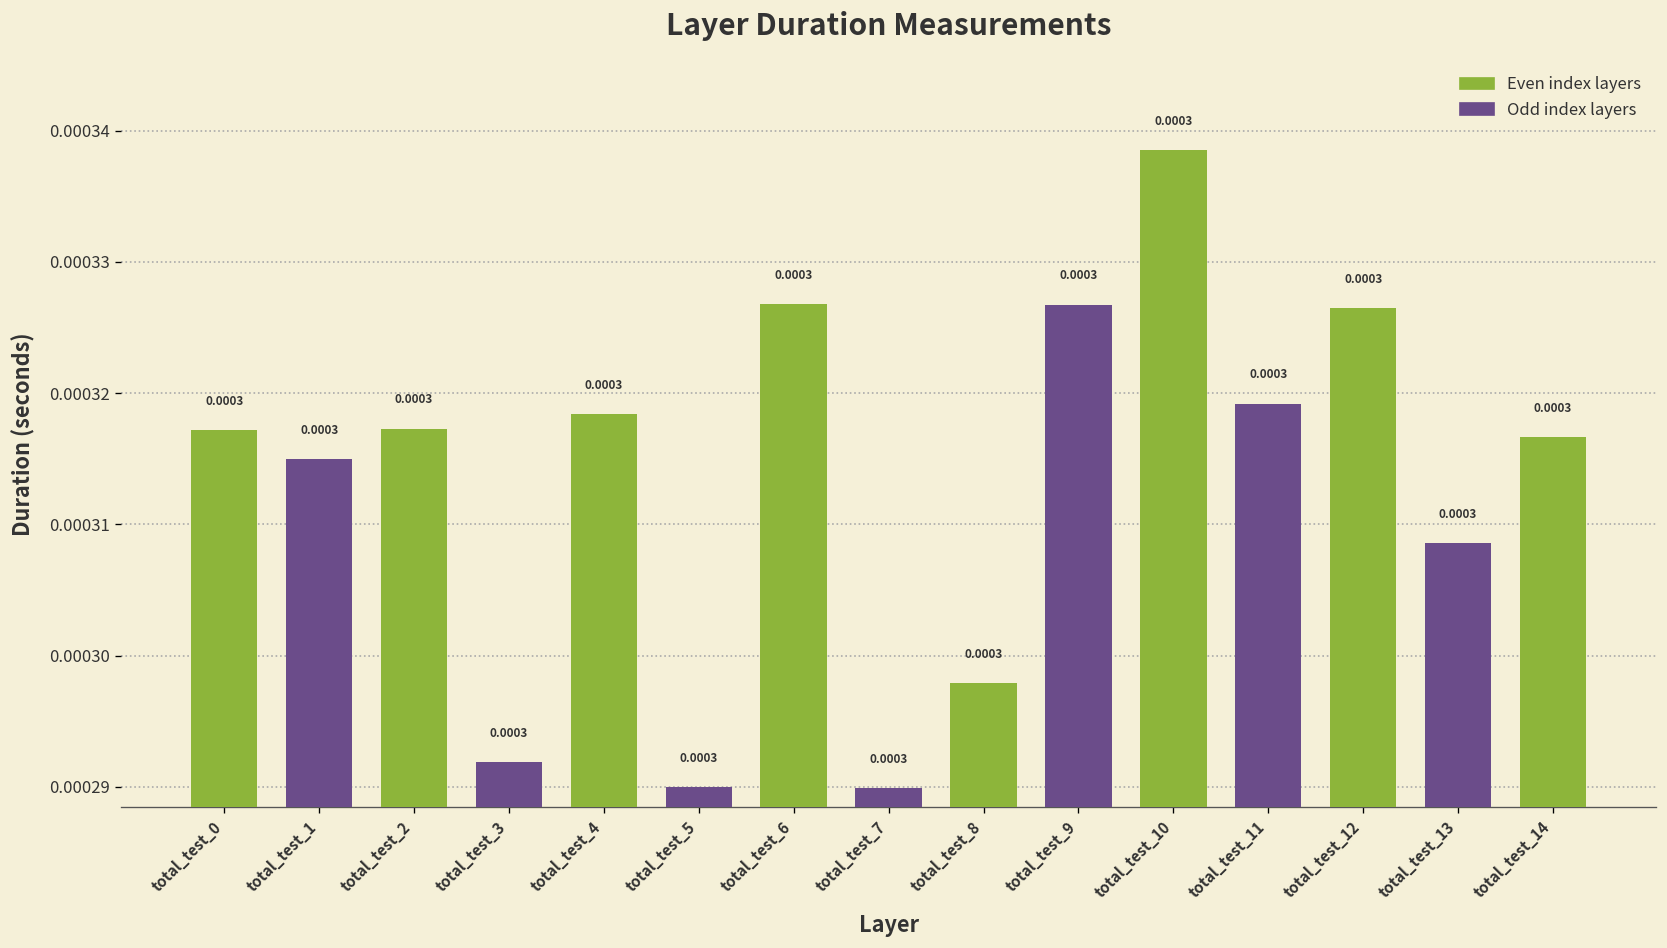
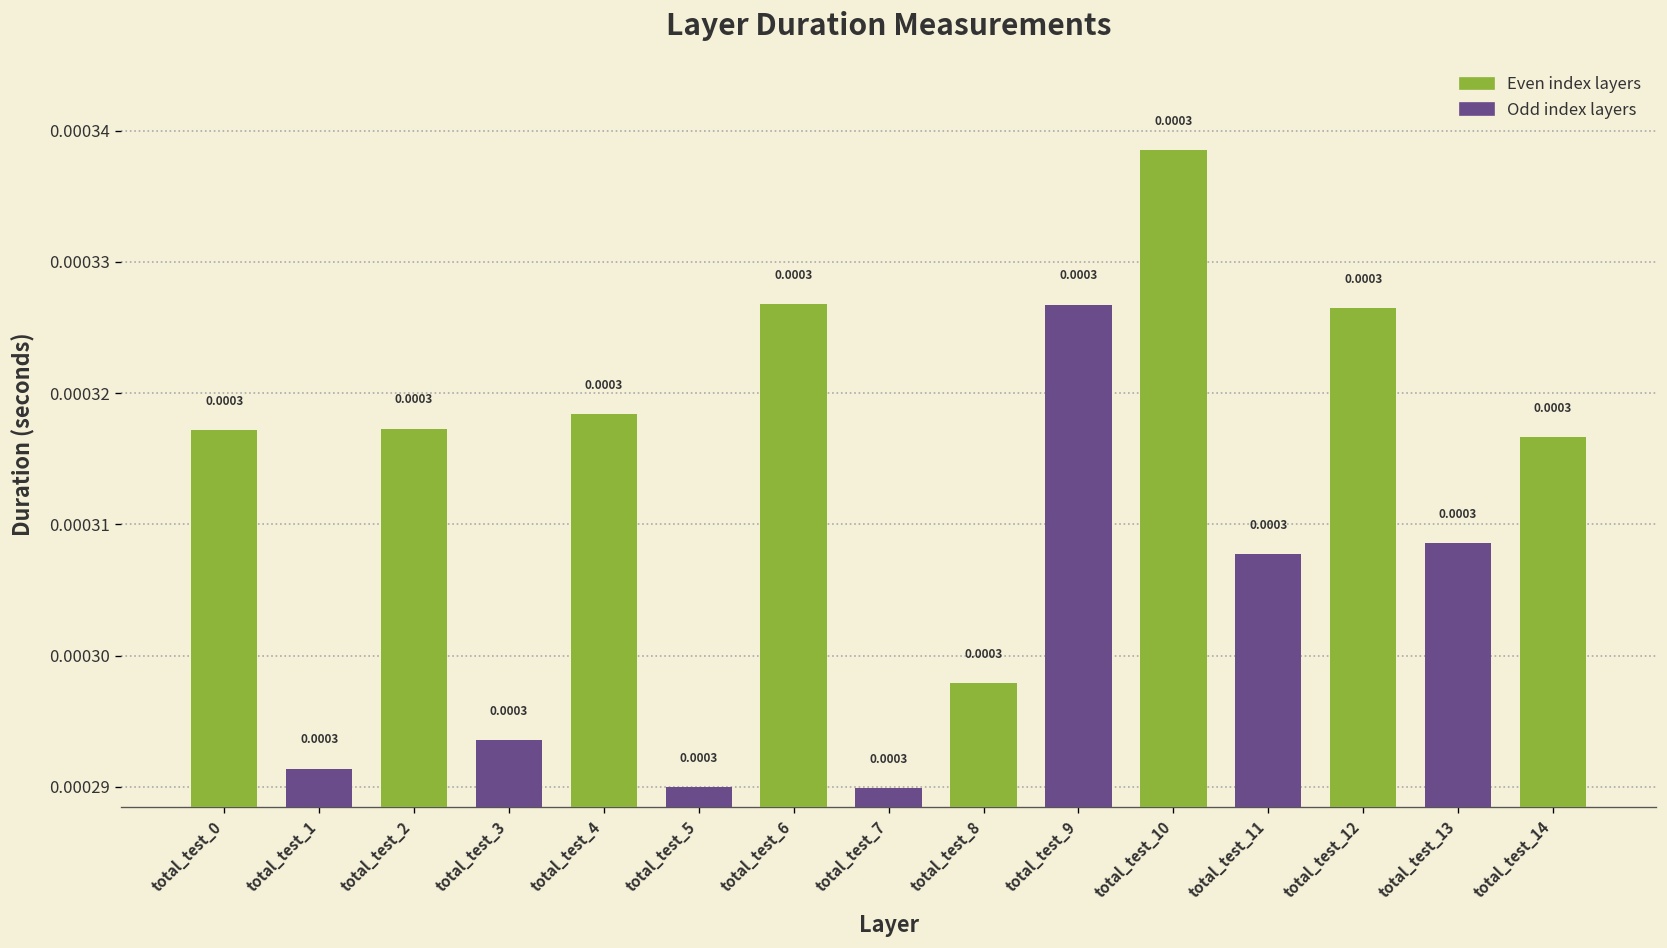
total_test_1: 0.0003150 -> 0.0002914
total_test_3: 0.0002919 -> 0.0002936
total_test_11: 0.0003192 -> 0.0003077
